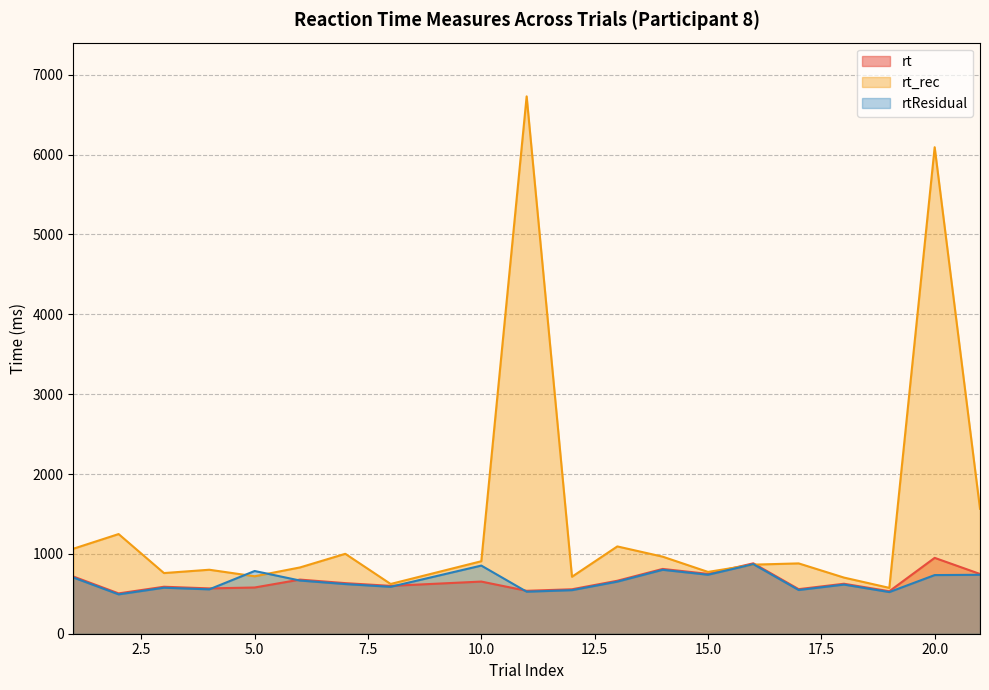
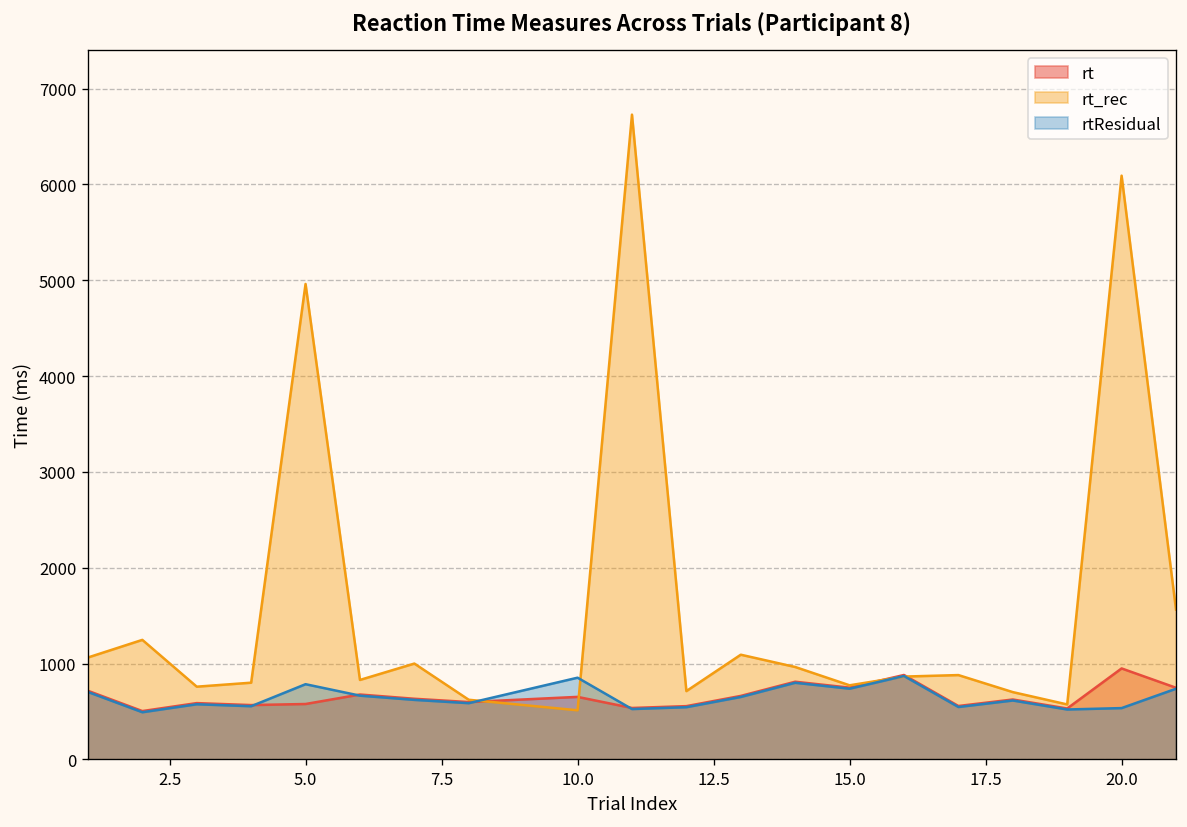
rt_rec, 5.0: 700 -> 5000
rt_rec, 10.0: 900 -> 500
rtResidual, 20.0: 700 -> 500
